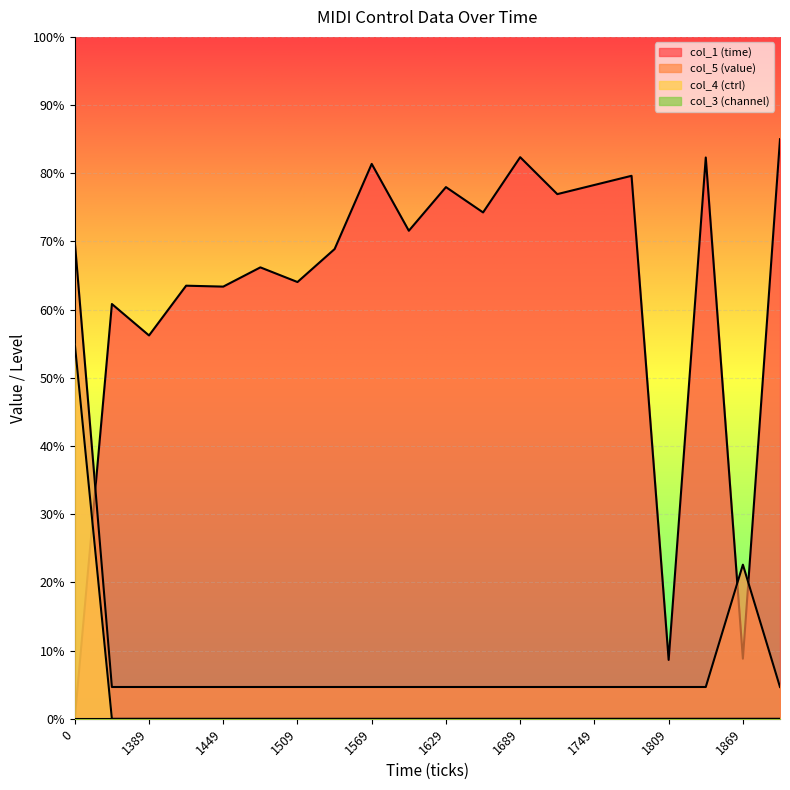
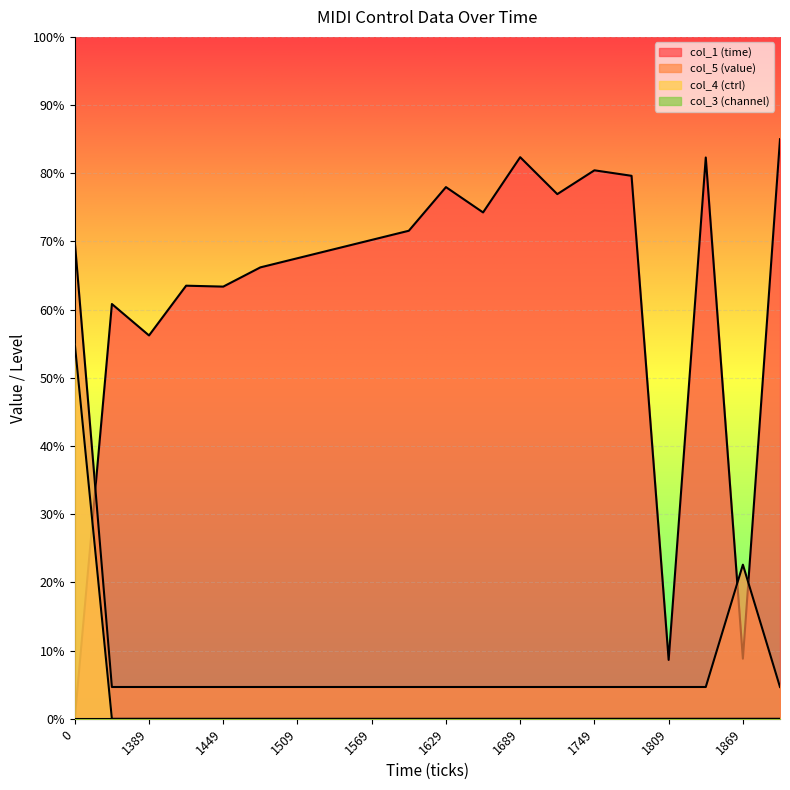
col_1 (time), 1509: 64% -> 68%
col_1 (time), 1569: 81% -> 70%
col_1 (time), 1749: 78% -> 80%
